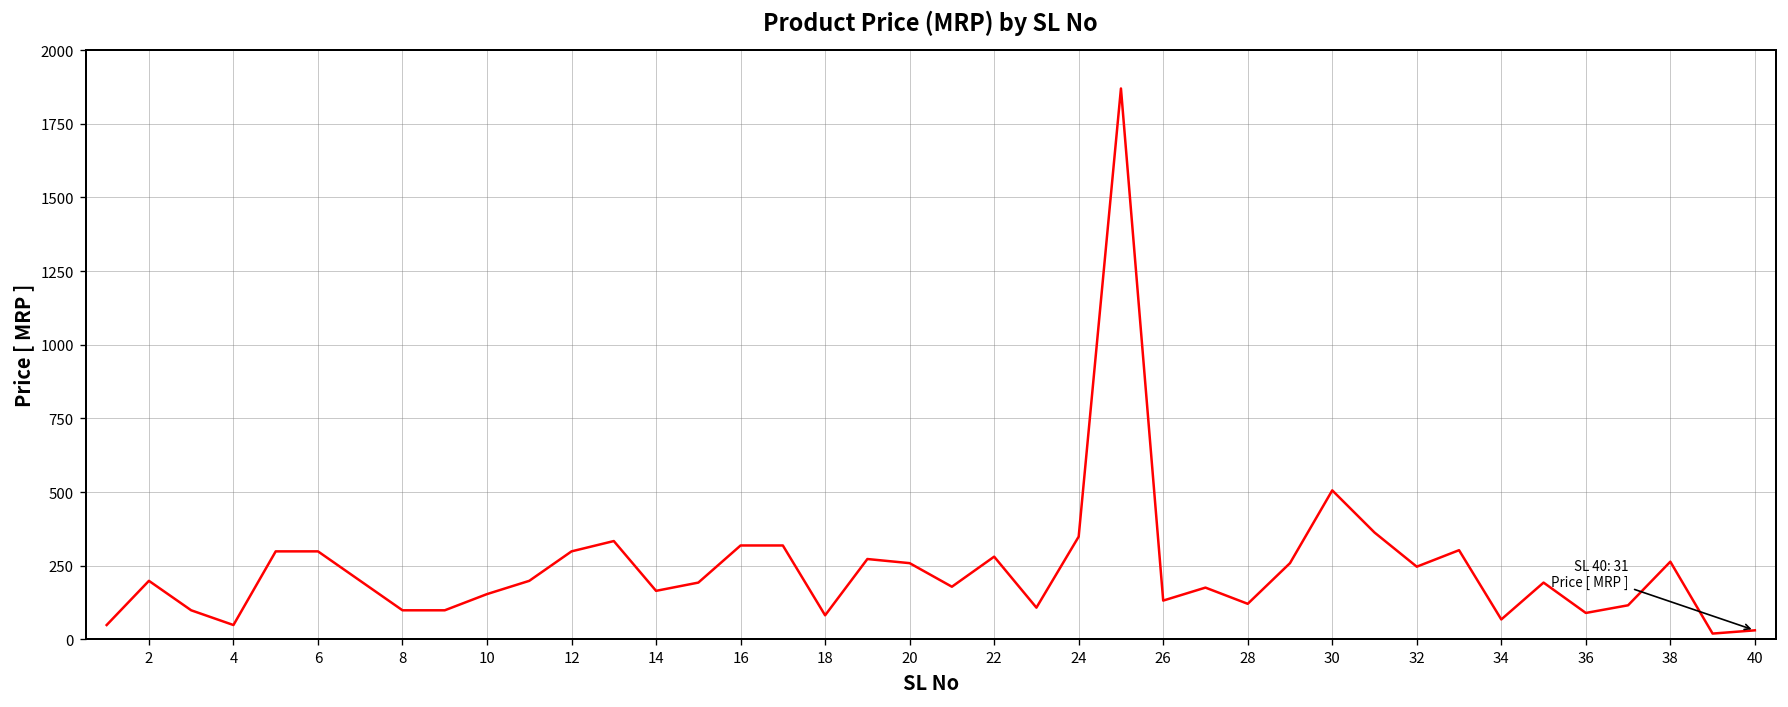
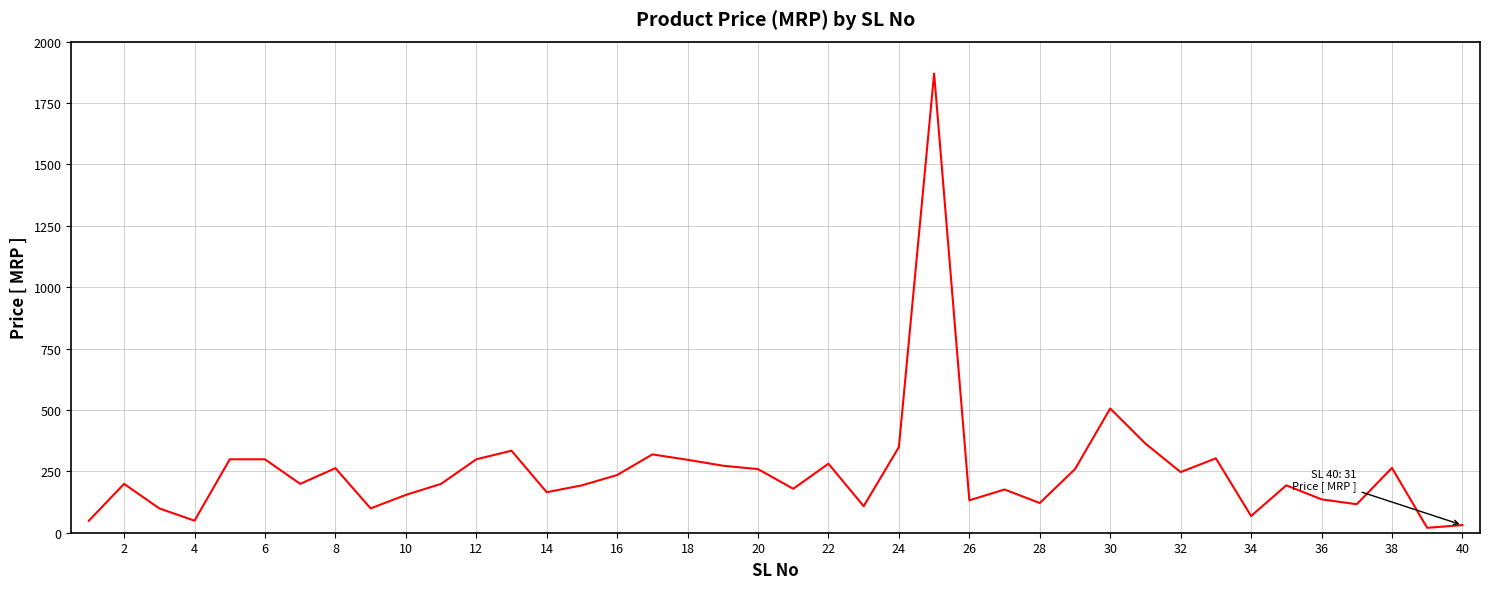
8: 100 -> 260
16: 320 -> 240
18: 80 -> 300
36: 90 -> 140
